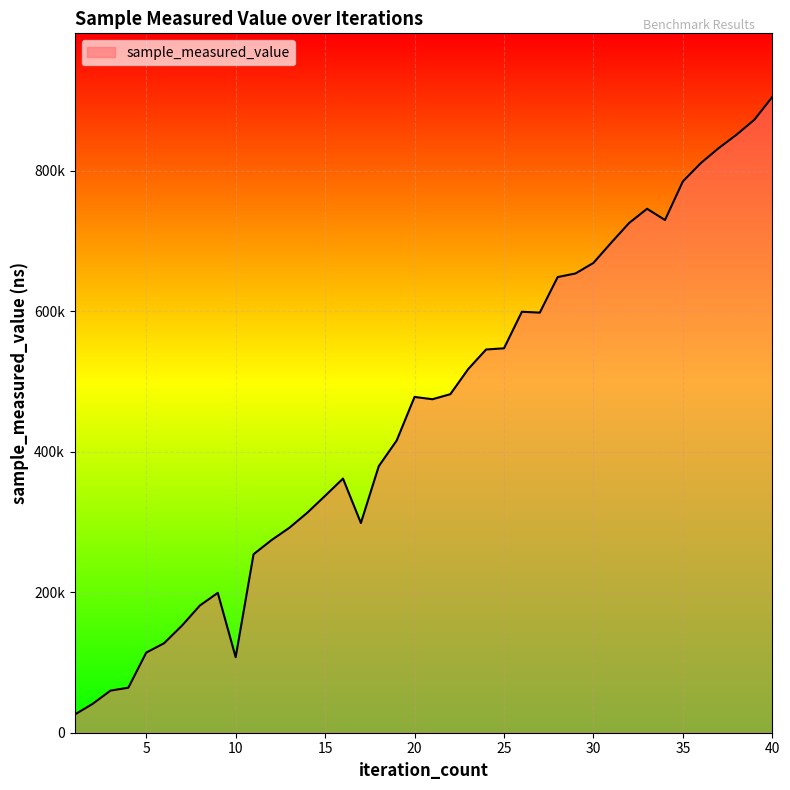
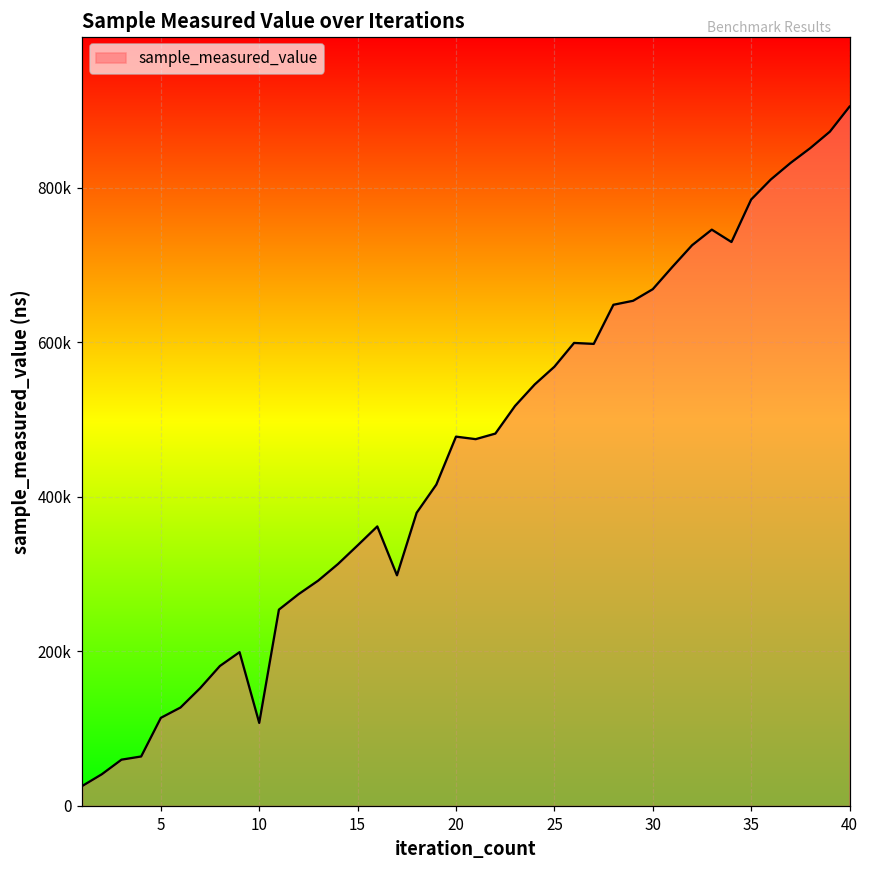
25: 550000 -> 570000
